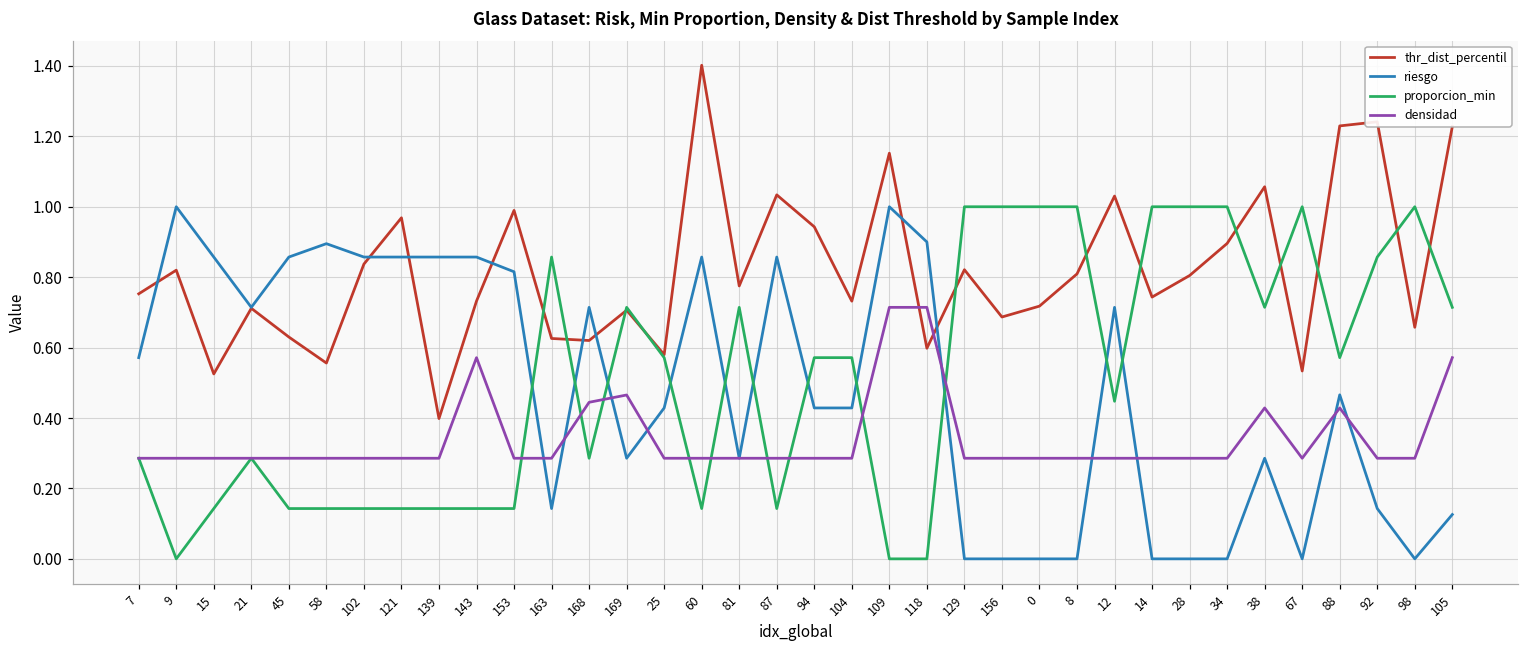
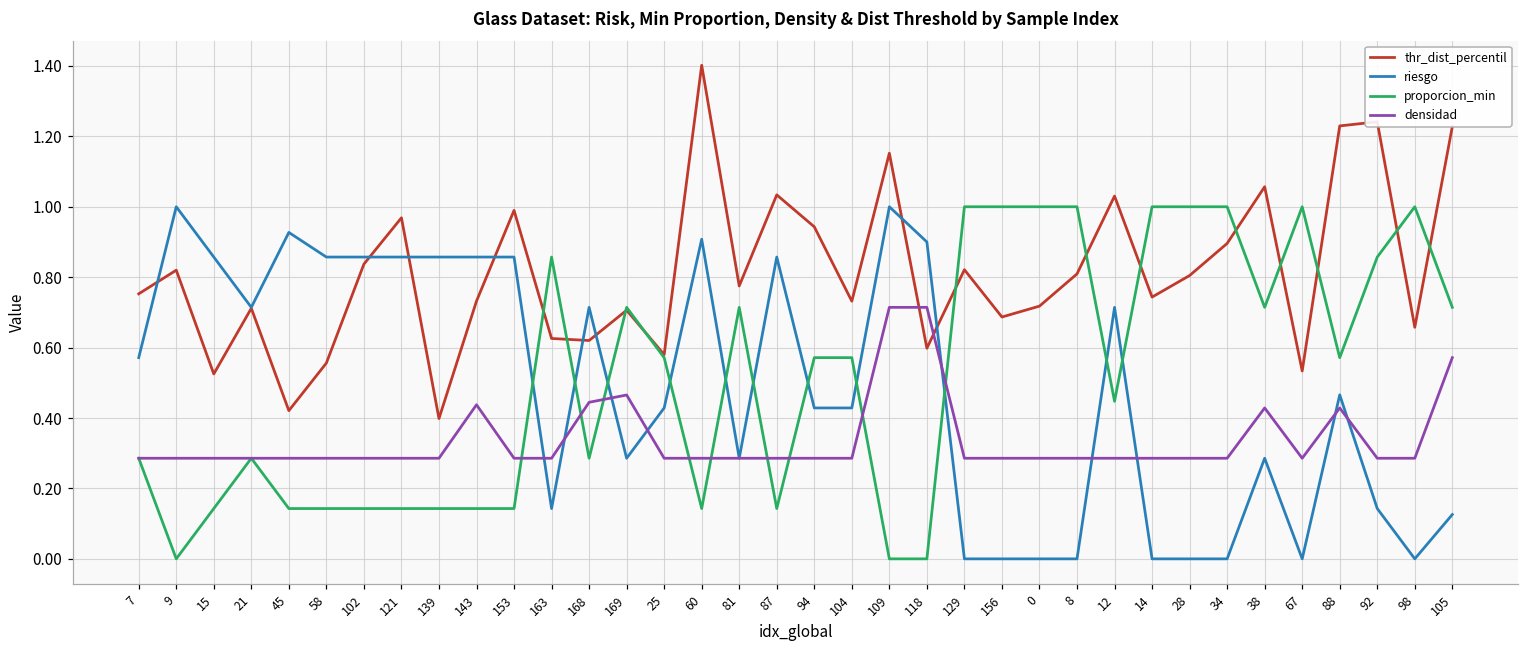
thr_dist_percentil, 45: 0.63 -> 0.42
riesgo, 45: 0.86 -> 0.93
riesgo, 58: 0.90 -> 0.86
densidad, 143: 0.57 -> 0.44
riesgo, 153: 0.82 -> 0.86
riesgo, 60: 0.86 -> 0.91
